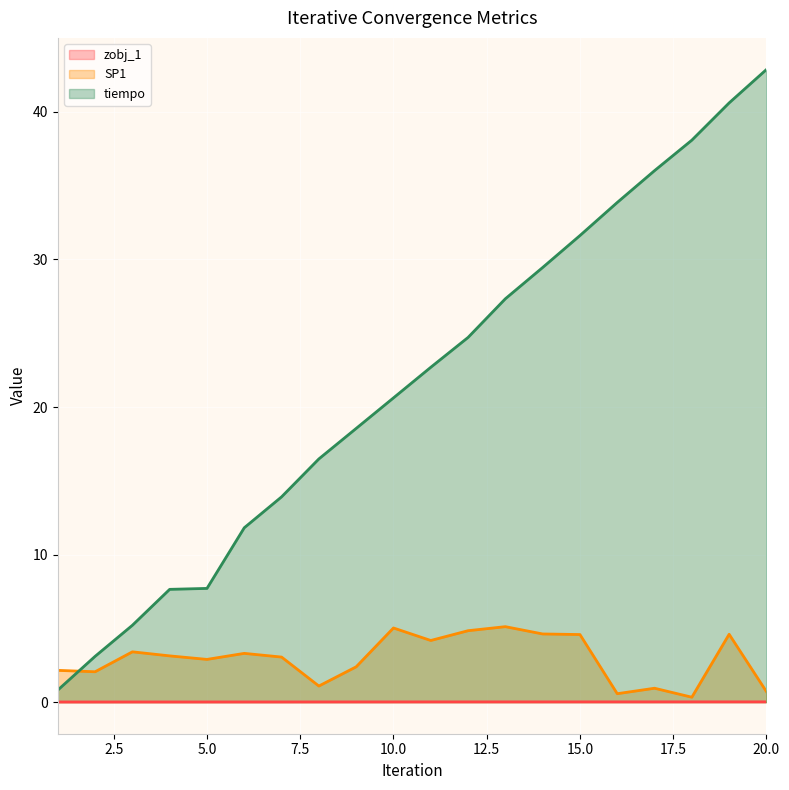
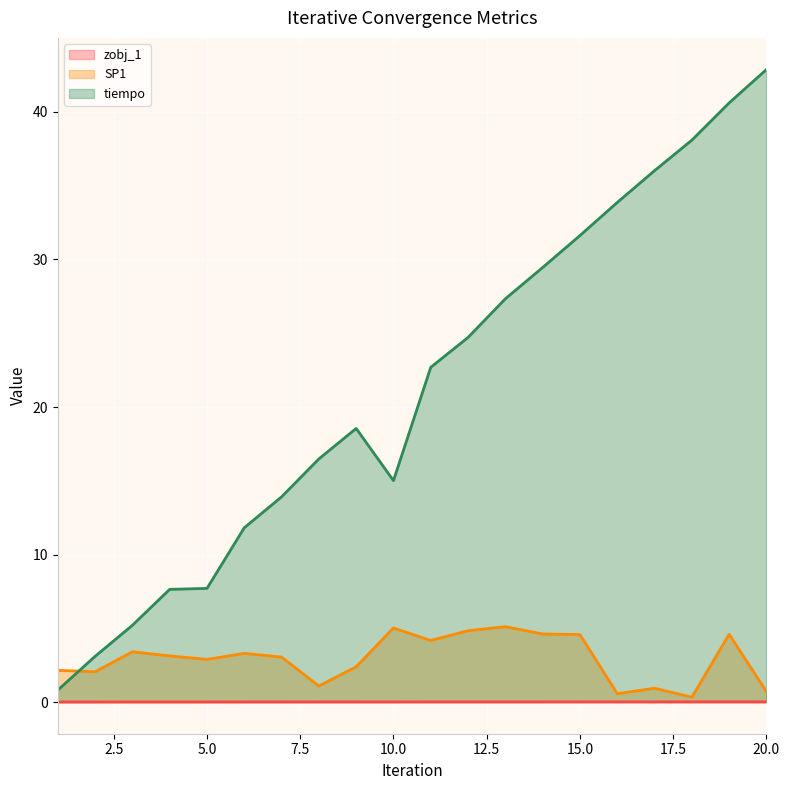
tiempo, 10.0: 20.6 -> 15.0
